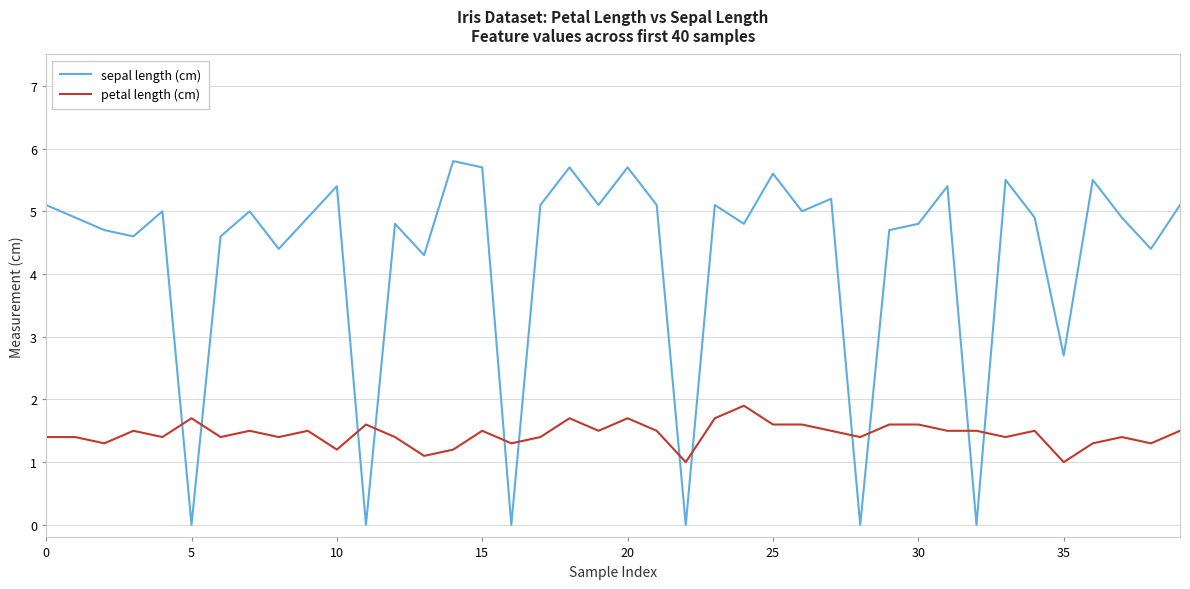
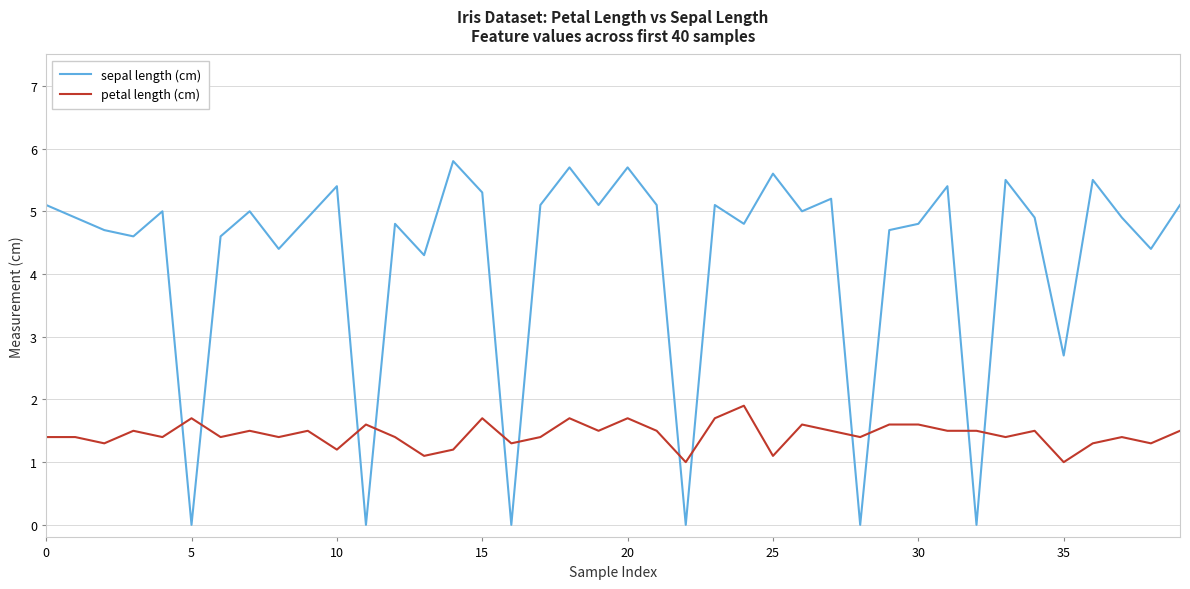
sepal length (cm), 15: 5.7 -> 5.3
petal length (cm), 15: 1.5 -> 1.7
petal length (cm), 25: 1.6 -> 1.1
